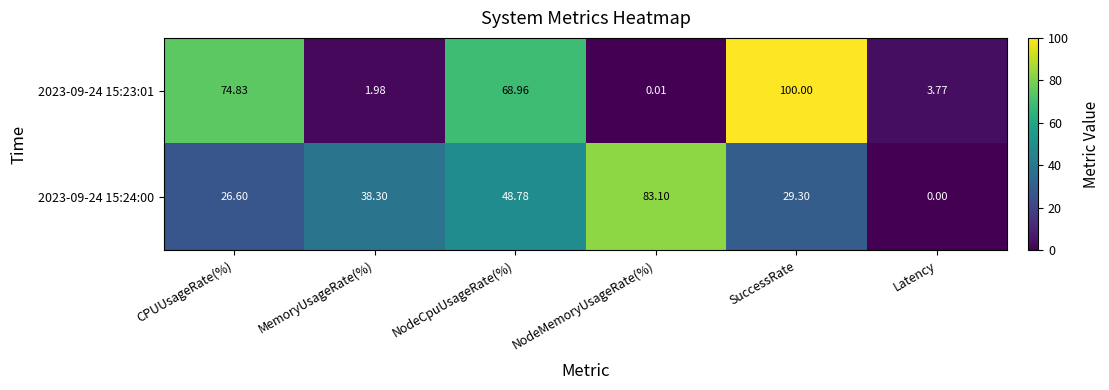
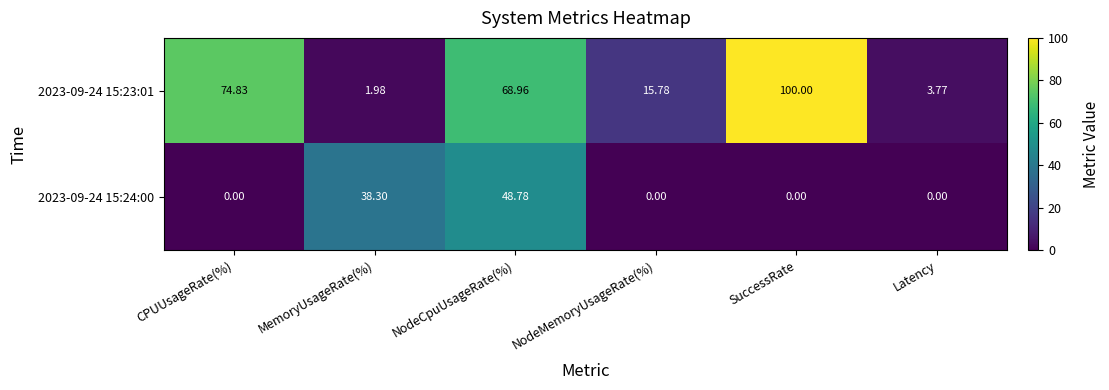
2023-09-24 15:23:01, NodeMemoryUsageRate(%): 0.01 -> 15.78
2023-09-24 15:24:00, CPUUsageRate(%): 26.60 -> 0.00
2023-09-24 15:24:00, NodeMemoryUsageRate(%): 83.10 -> 0.00
2023-09-24 15:24:00, SuccessRate: 29.30 -> 0.00
